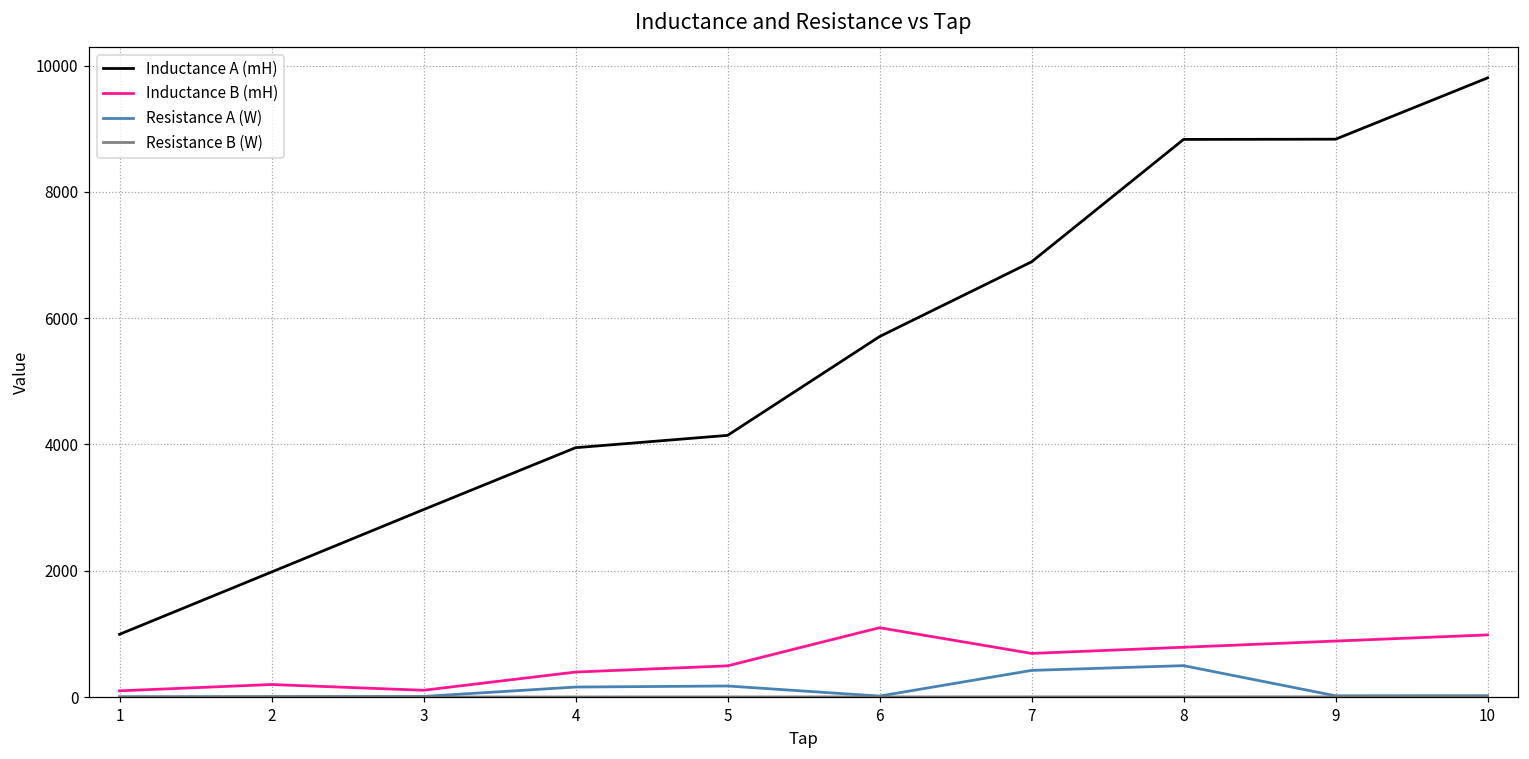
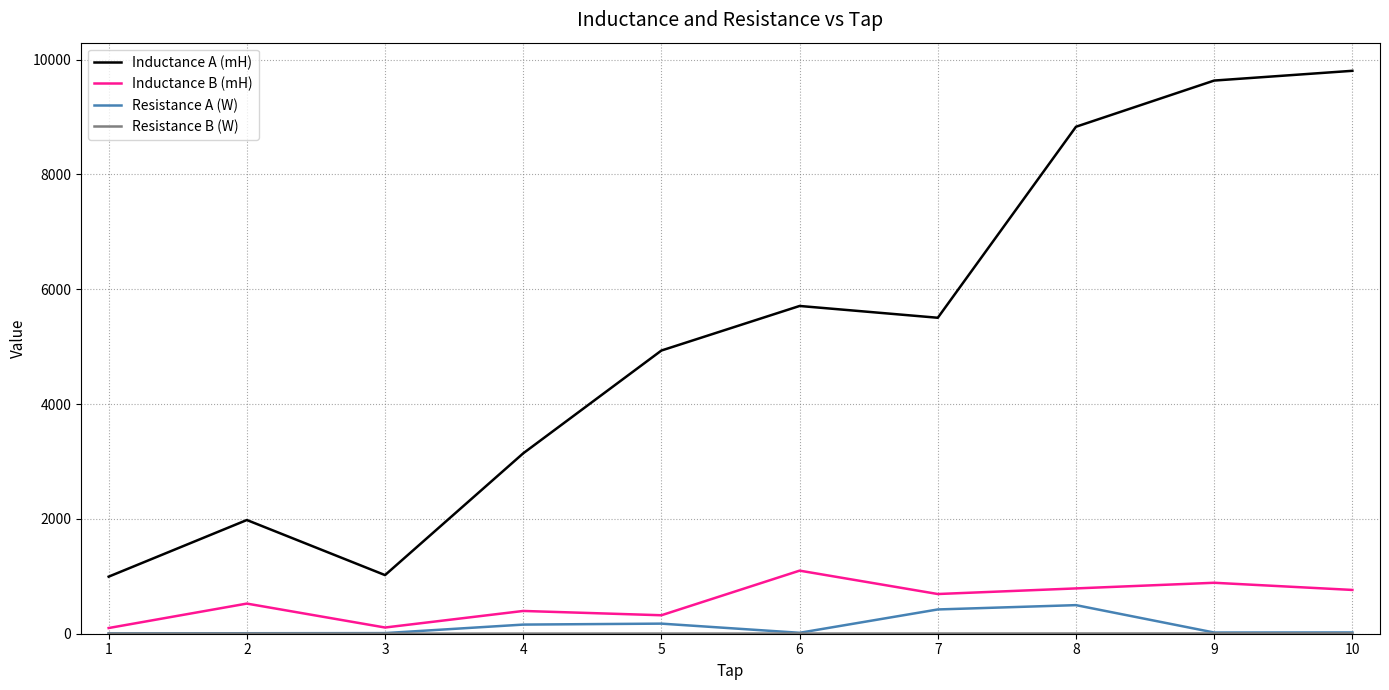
Inductance B (mH), 2: 200 -> 500
Inductance A (mH), 3: 3000 -> 1000
Inductance A (mH), 4: 3900 -> 3100
Inductance A (mH), 5: 4100 -> 4900
Inductance B (mH), 5: 500 -> 300
Inductance A (mH), 7: 6900 -> 5500
Inductance A (mH), 9: 8800 -> 9600
Inductance B (mH), 10: 1000 -> 800
